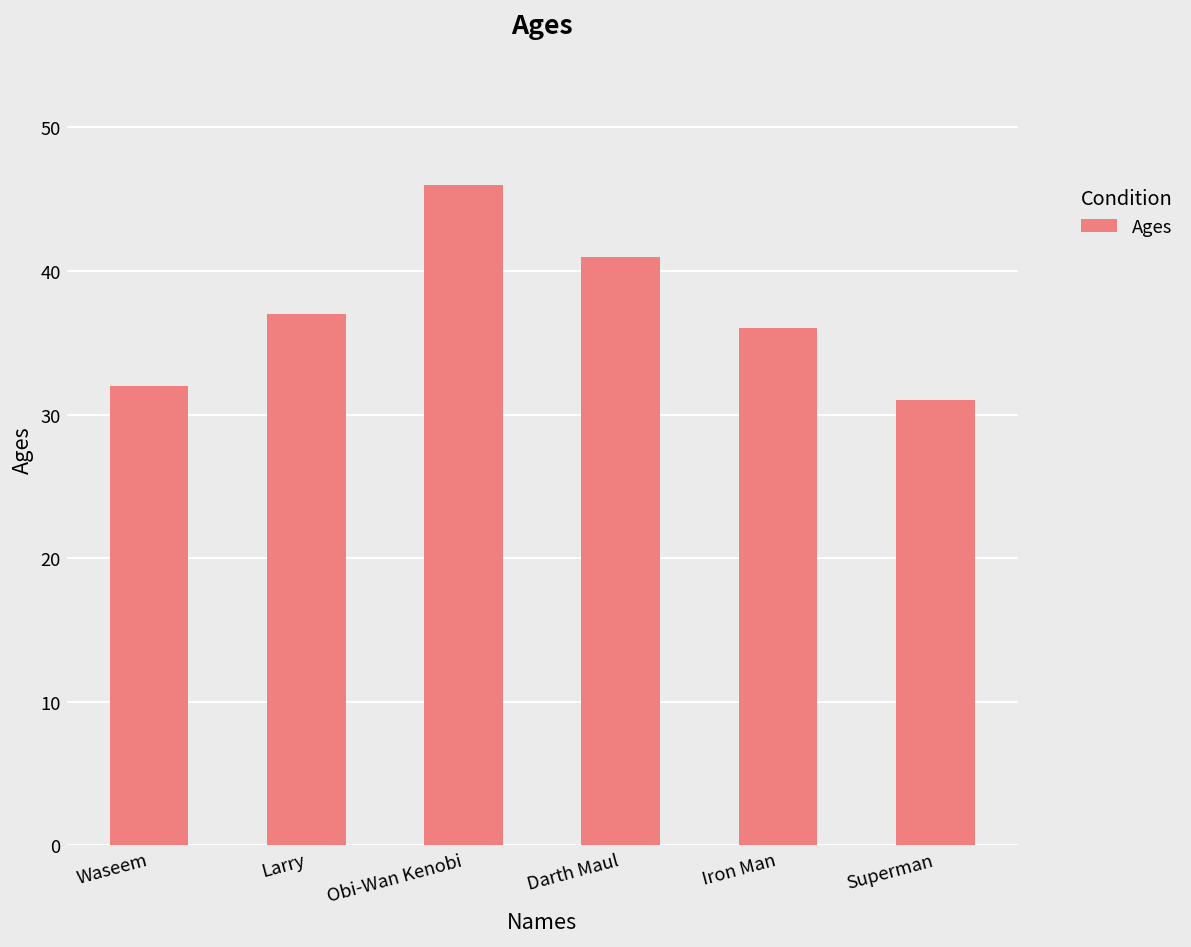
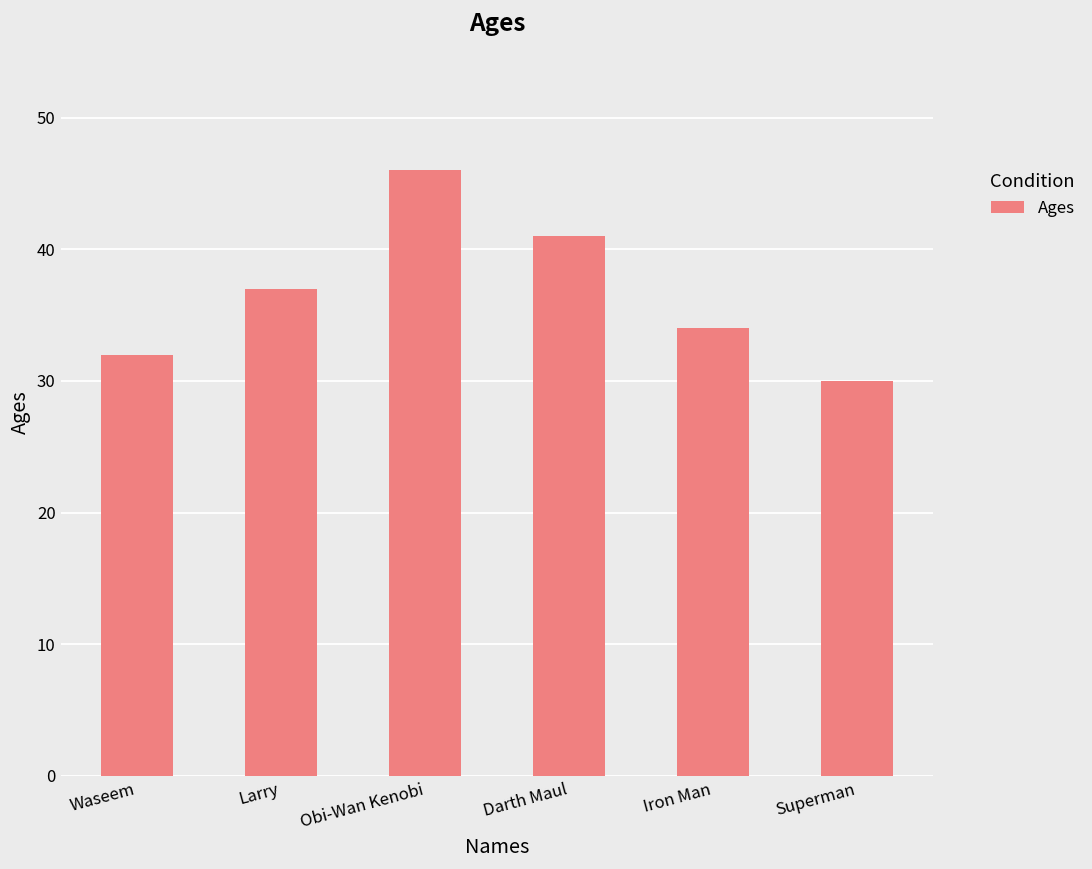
Iron Man: 36 -> 34
Superman: 31 -> 30
